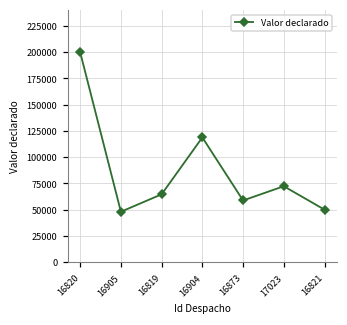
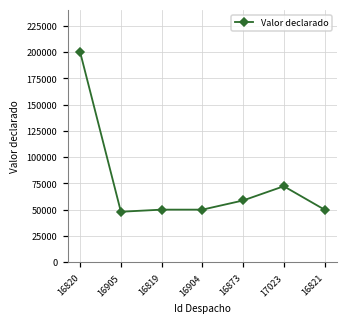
16819: 60000 -> 50000
16904: 120000 -> 50000
